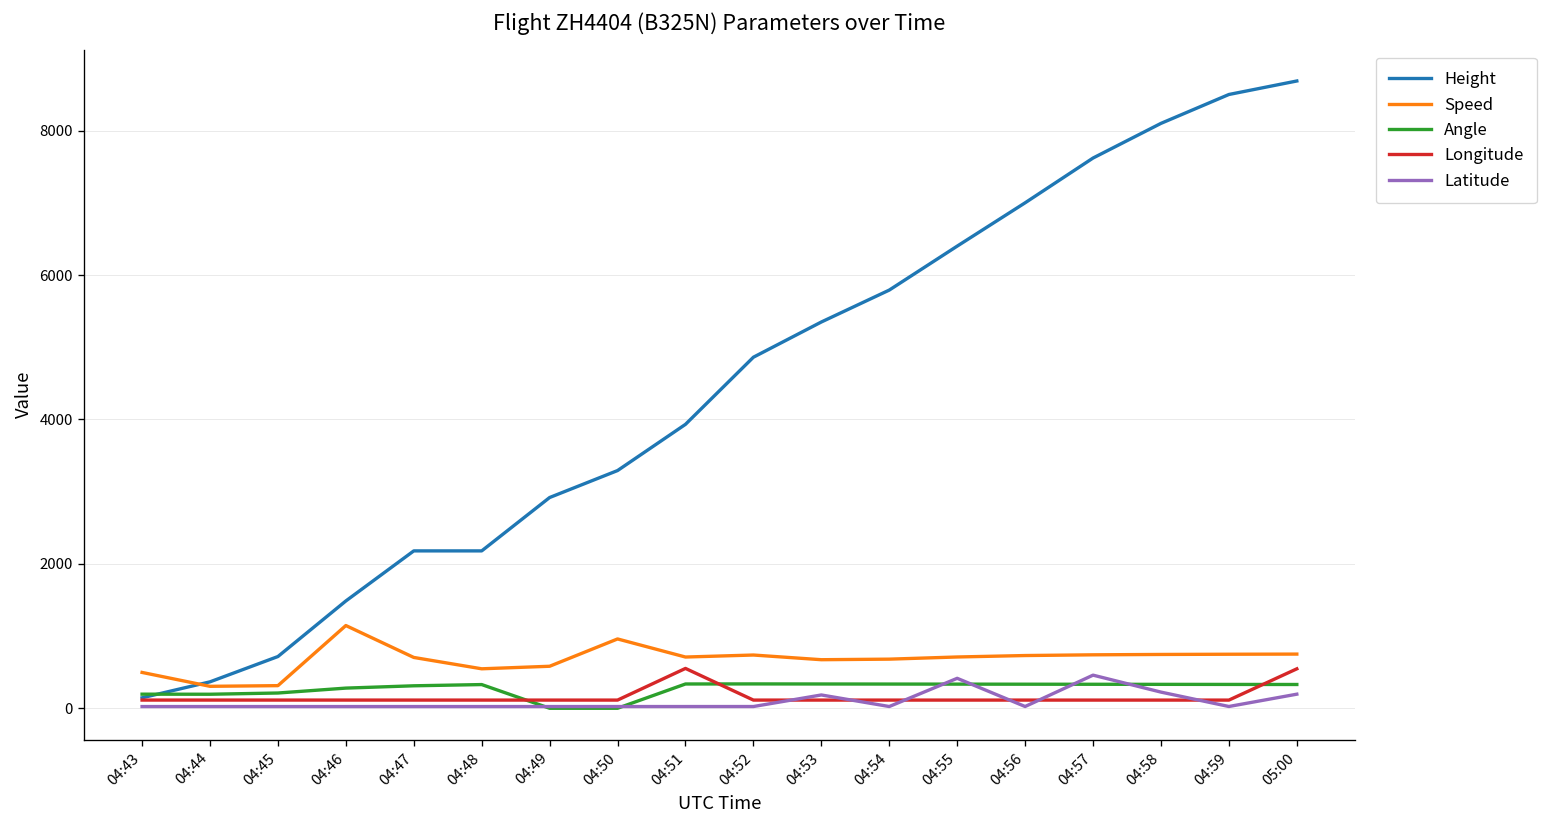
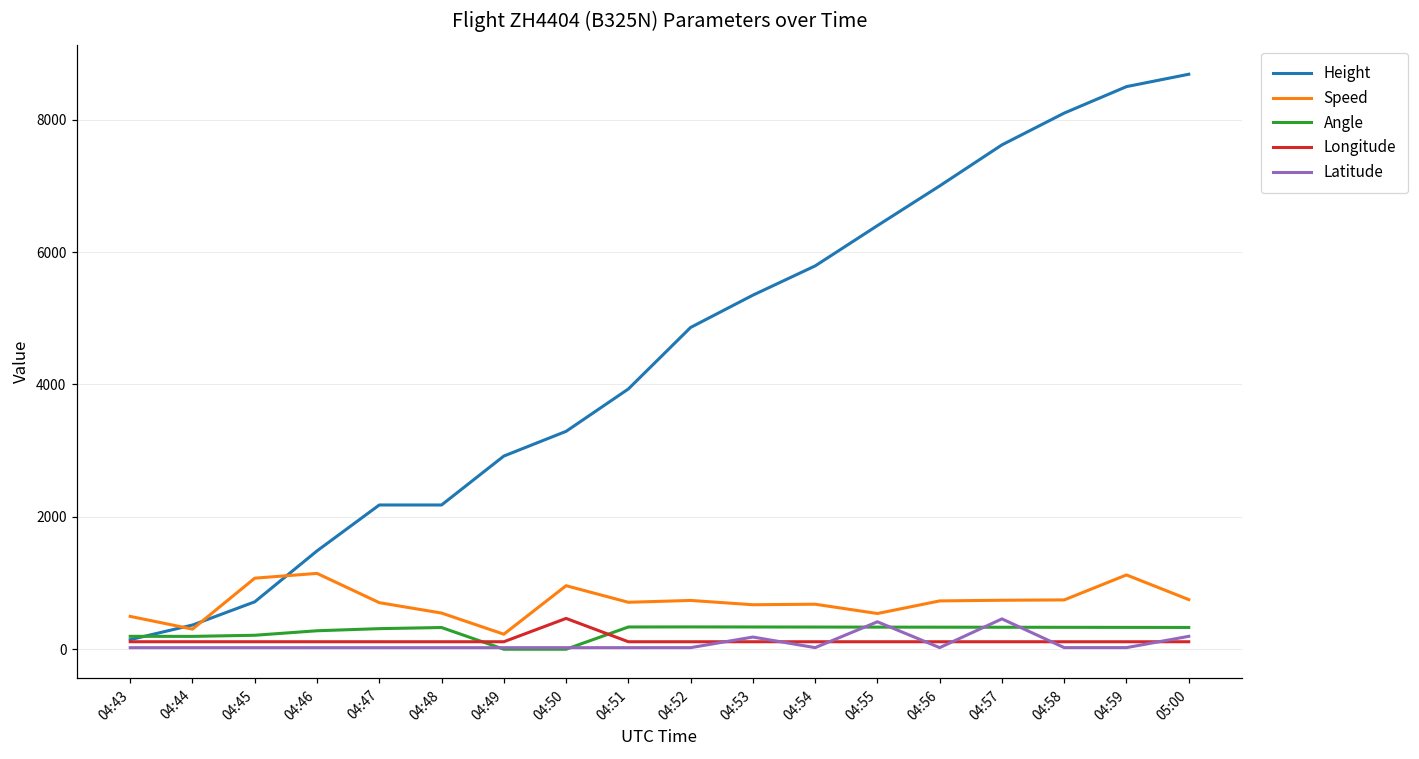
Speed, 04:45: 300 -> 1100
Speed, 04:49: 600 -> 200
Longitude, 04:50: 100 -> 500
Longitude, 04:51: 600 -> 100
Speed, 04:55: 700 -> 500
Latitude, 04:58: 200 -> 0
Speed, 04:59: 700 -> 1100
Longitude, 05:00: 500 -> 100
